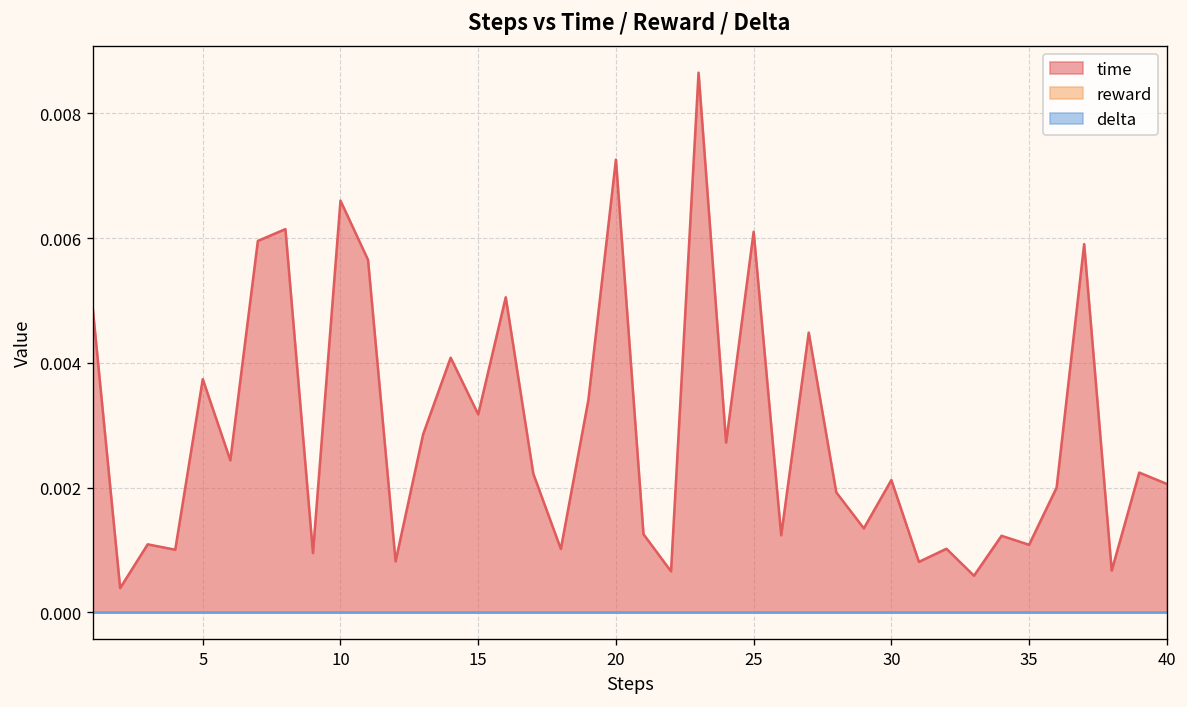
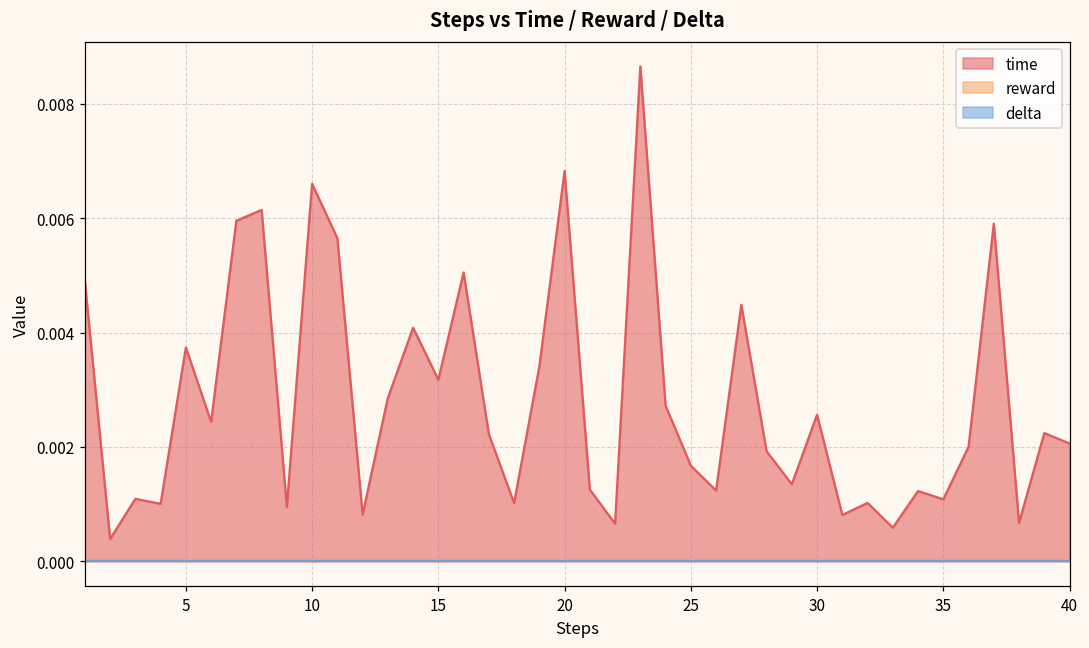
time, 20: 0.0073 -> 0.0068
time, 25: 0.0061 -> 0.0017
time, 30: 0.0021 -> 0.0026
